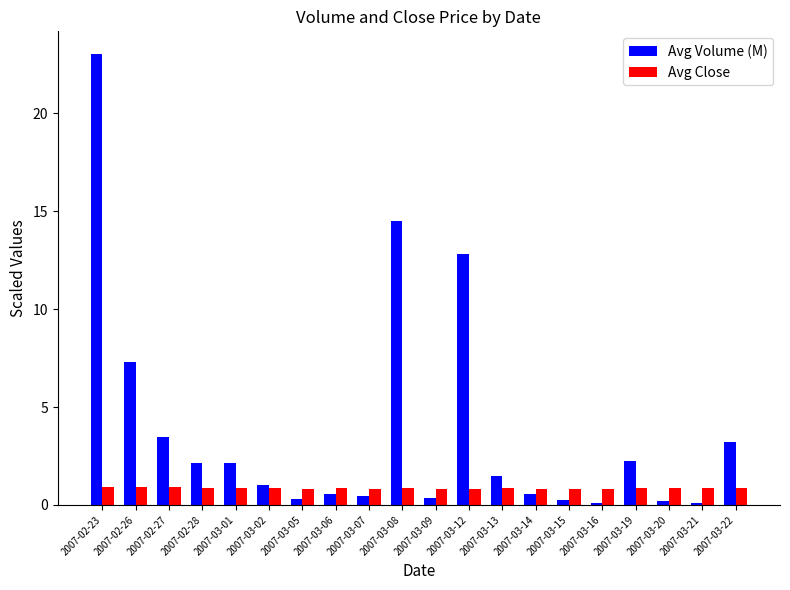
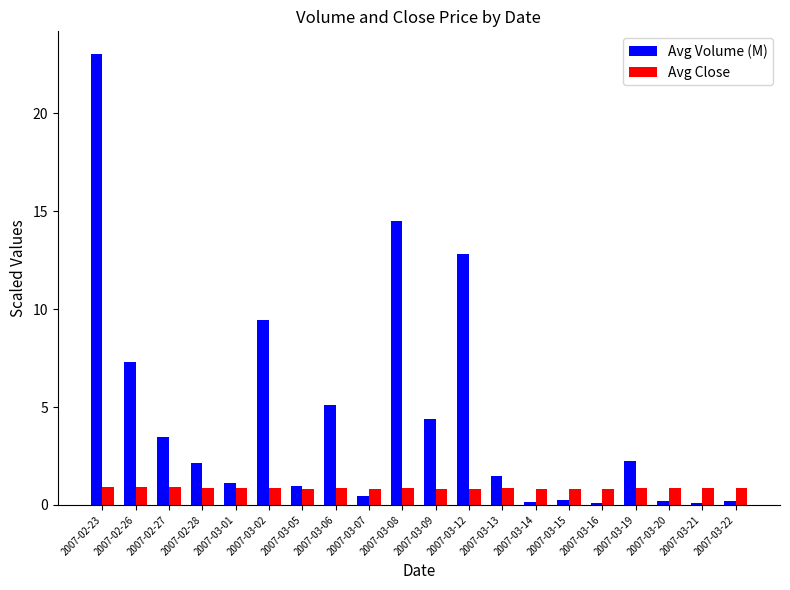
Avg Volume (M), 2007-03-01: 2.1 -> 1.1
Avg Volume (M), 2007-03-02: 1.0 -> 9.4
Avg Volume (M), 2007-03-05: 0.3 -> 1.0
Avg Volume (M), 2007-03-06: 0.5 -> 5.1
Avg Volume (M), 2007-03-09: 0.4 -> 4.4
Avg Volume (M), 2007-03-14: 0.6 -> 0.1
Avg Volume (M), 2007-03-22: 3.2 -> 0.2
